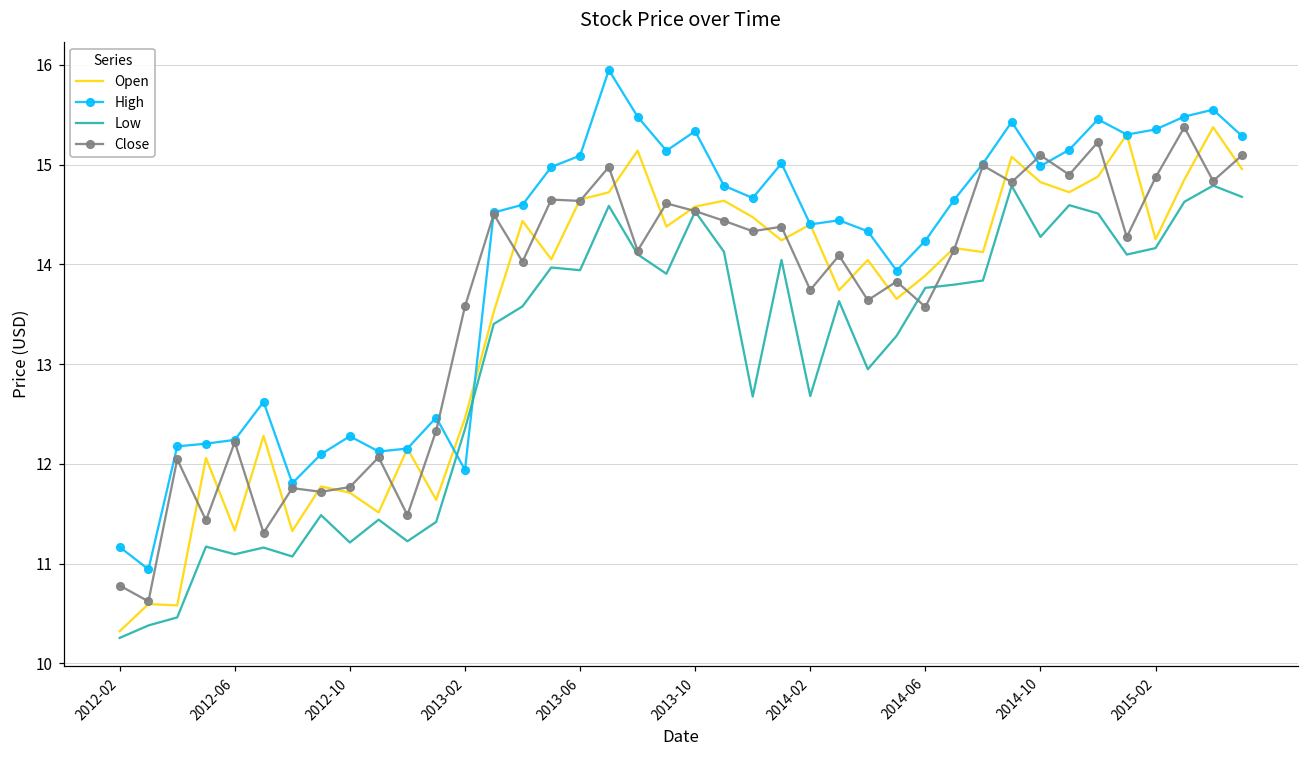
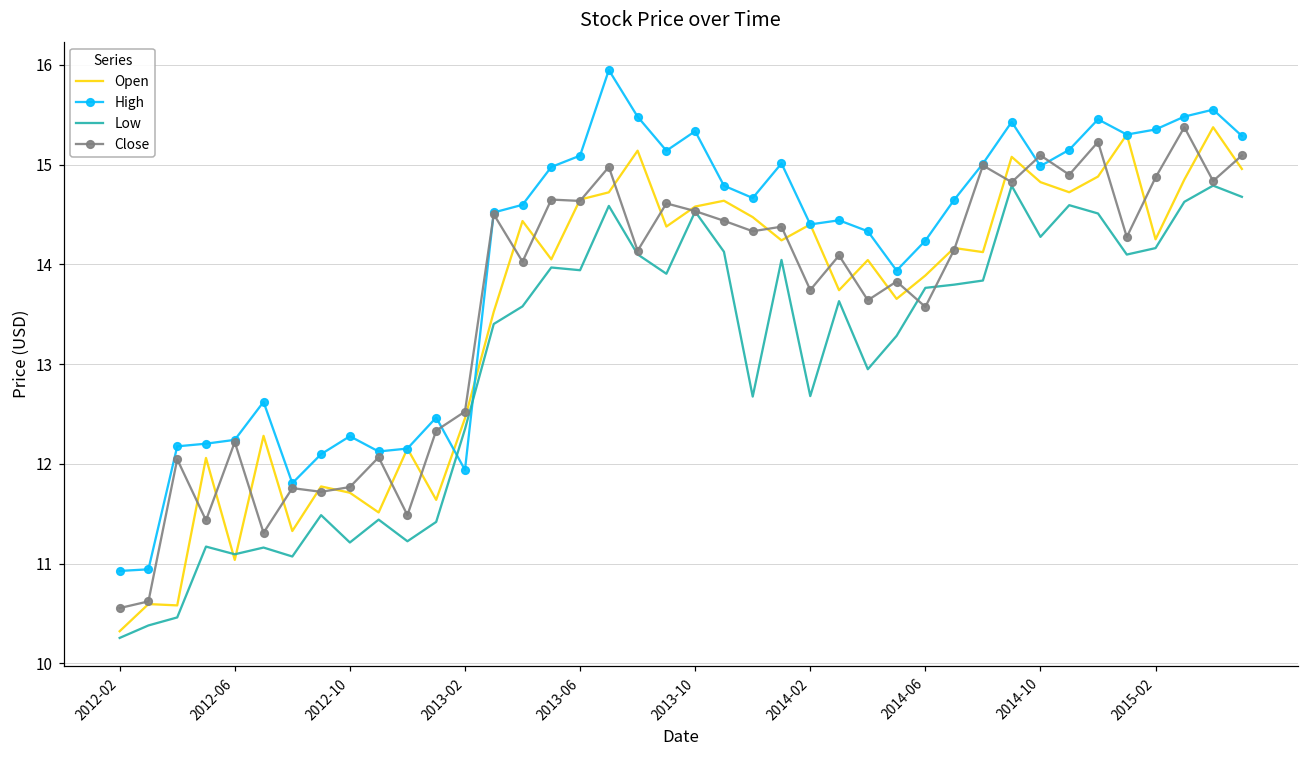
High, 2012-02: 11.2 -> 10.9
Close, 2012-02: 10.8 -> 10.6
Open, 2012-06: 11.3 -> 11.0
Close, 2013-02: 13.6 -> 12.5
